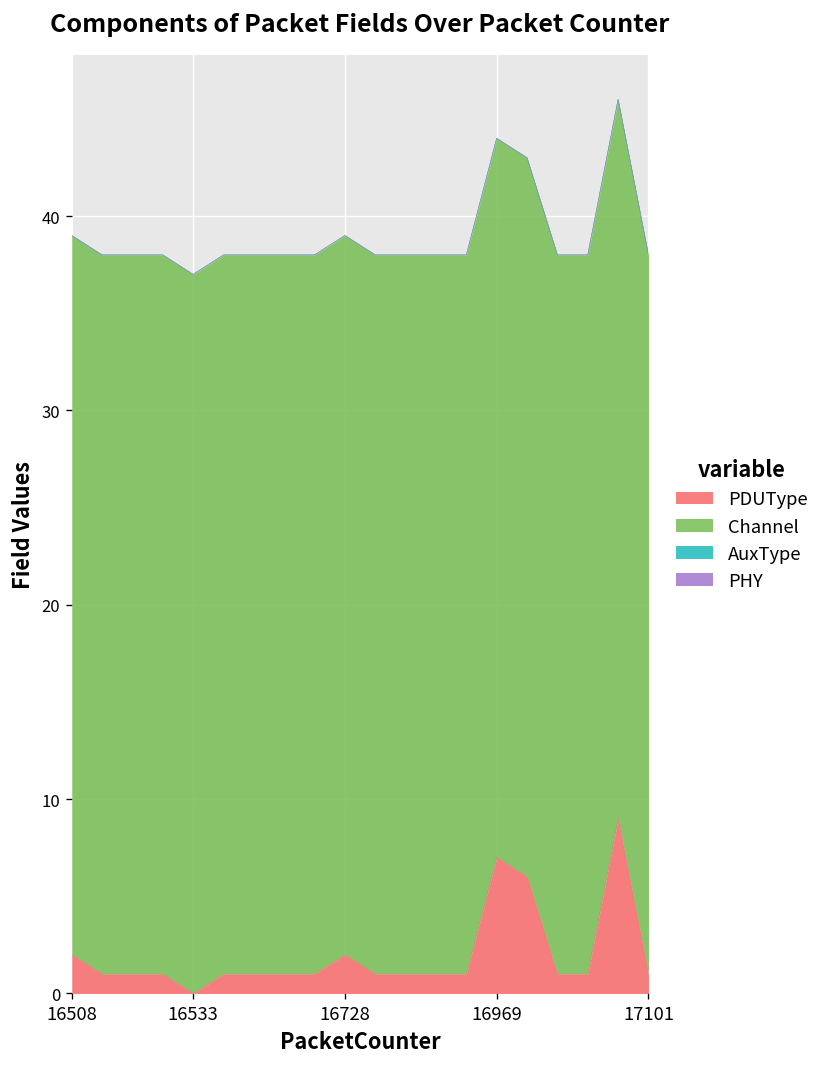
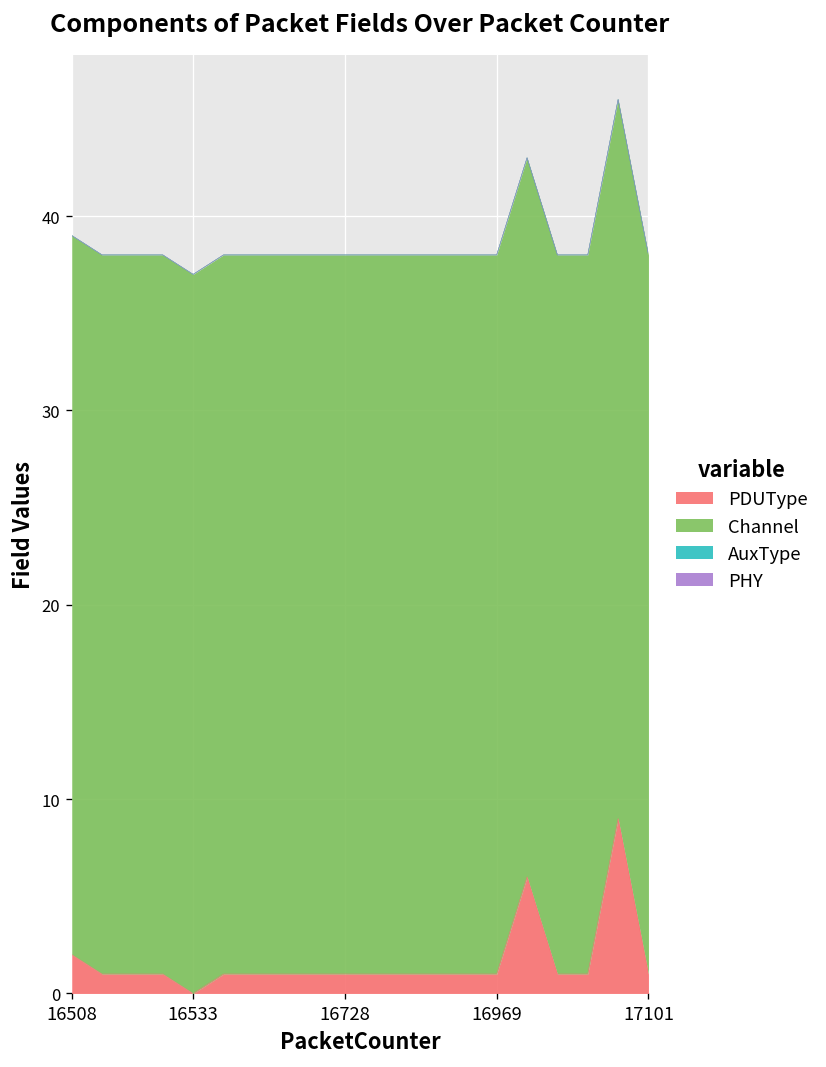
PDUType, 16728: 2 -> 1
PDUType, 16969: 7 -> 1
